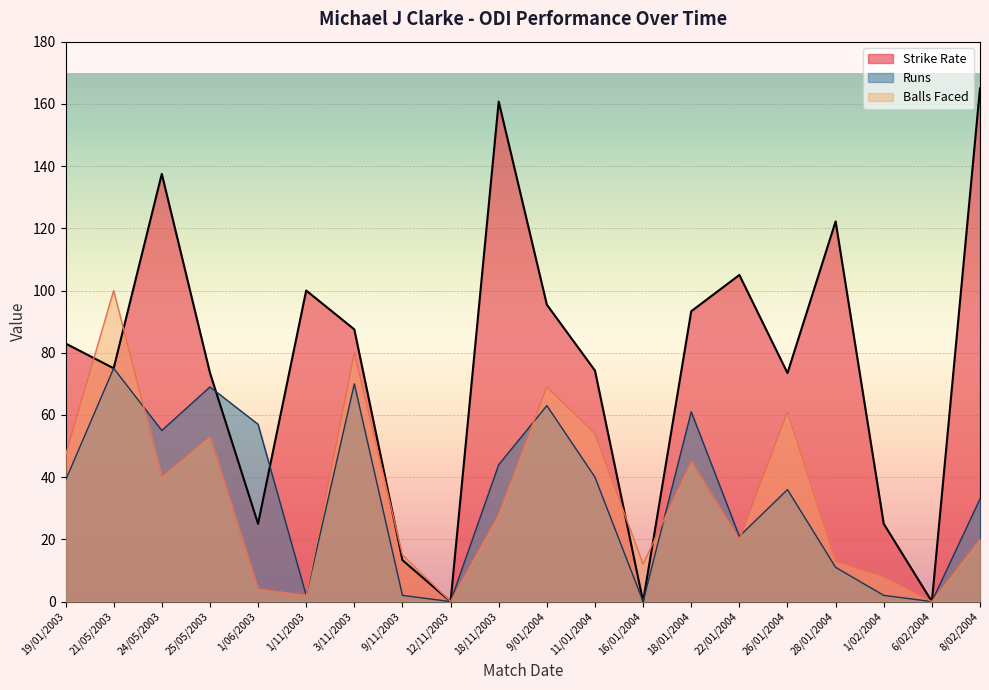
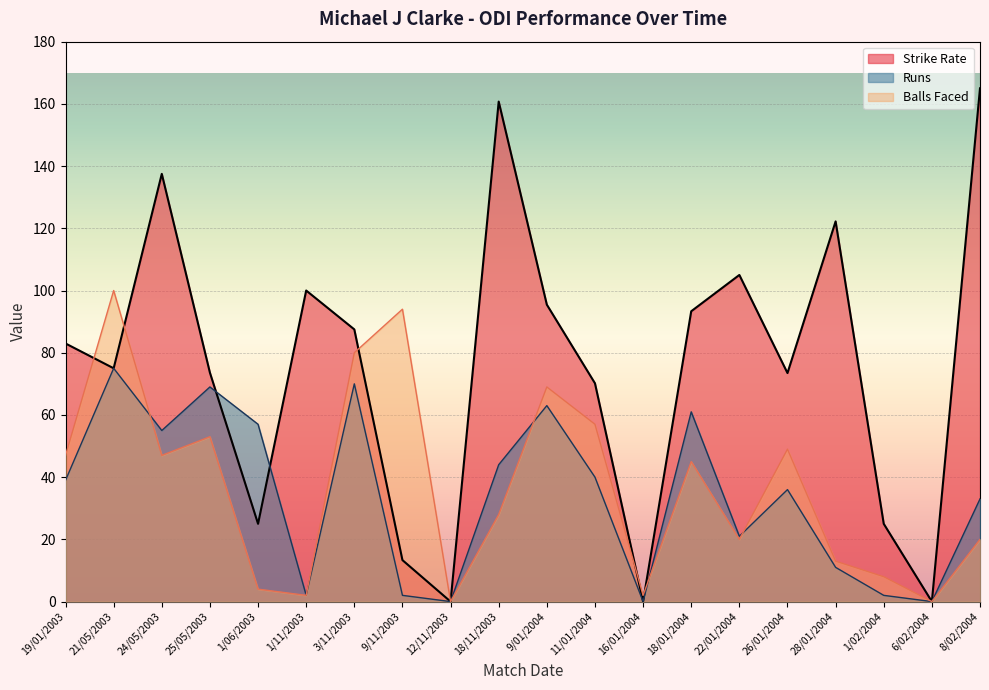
Balls Faced, 24/05/2003: 40 -> 47
Balls Faced, 9/11/2003: 15 -> 94
Strike Rate, 11/01/2004: 74 -> 70
Balls Faced, 11/01/2004: 54 -> 57
Balls Faced, 16/01/2004: 12 -> 2
Balls Faced, 26/01/2004: 61 -> 49
